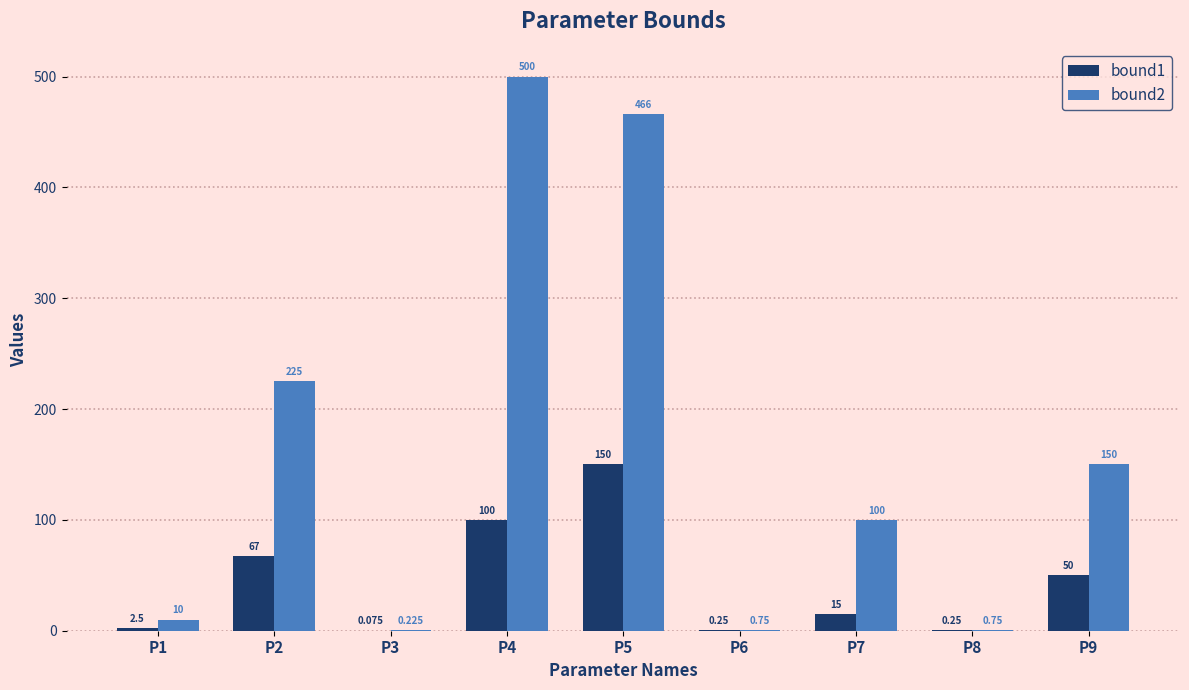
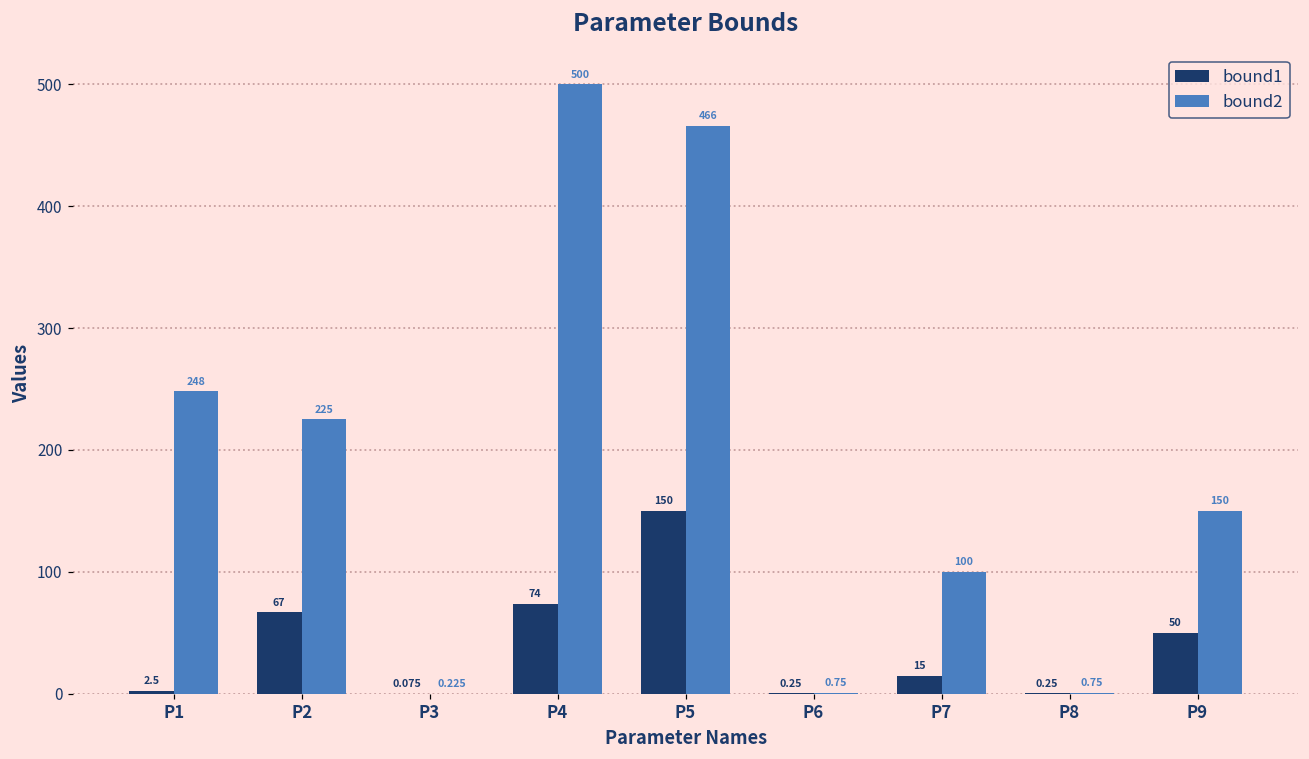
bound2, P1: 10 -> 248
bound1, P4: 100 -> 74
